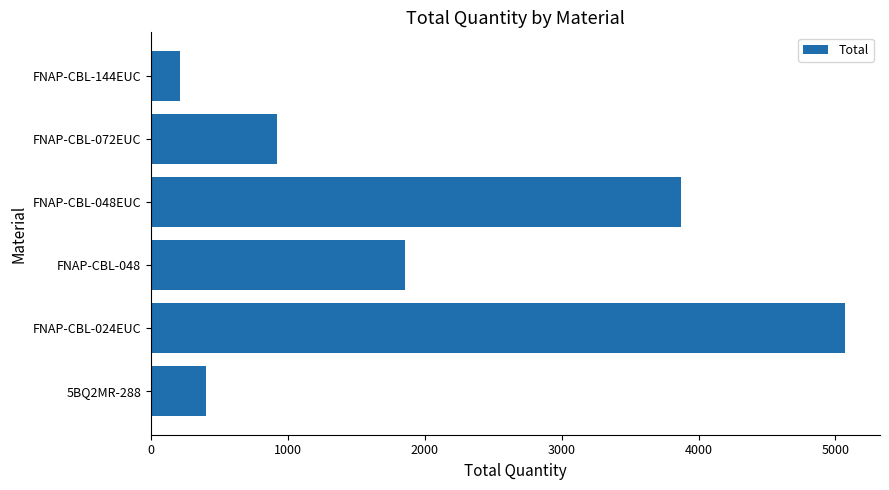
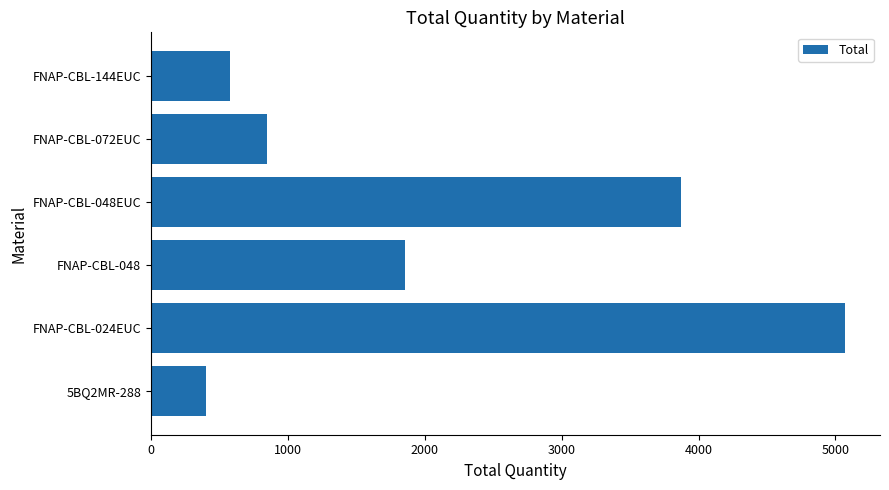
FNAP-CBL-144EUC: 220 -> 580
FNAP-CBL-072EUC: 920 -> 850
